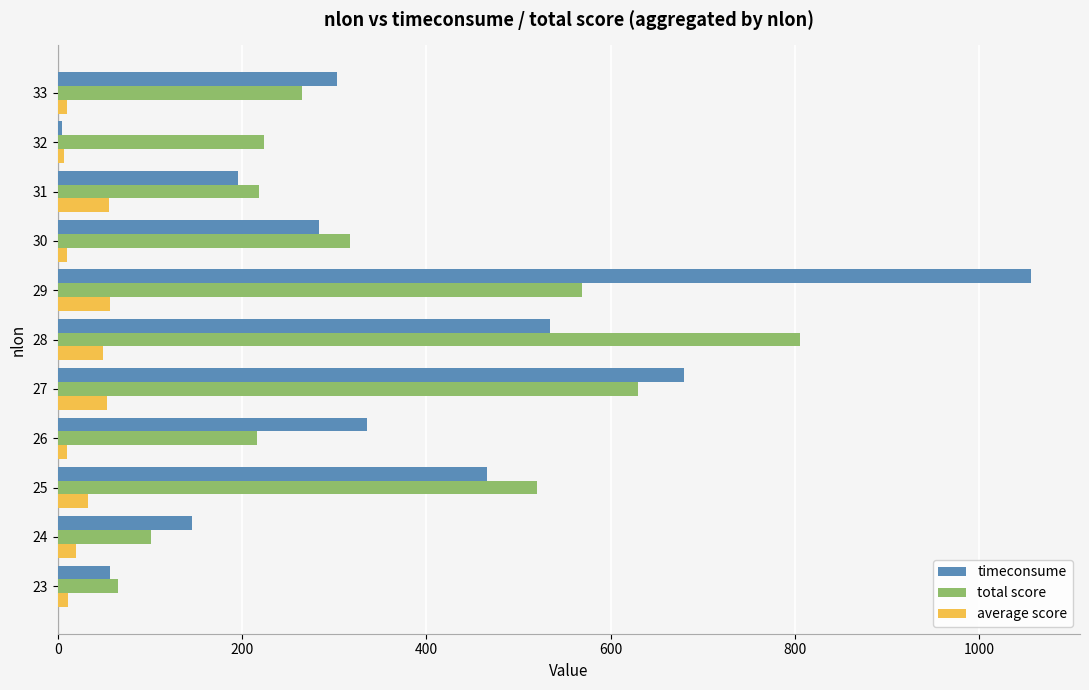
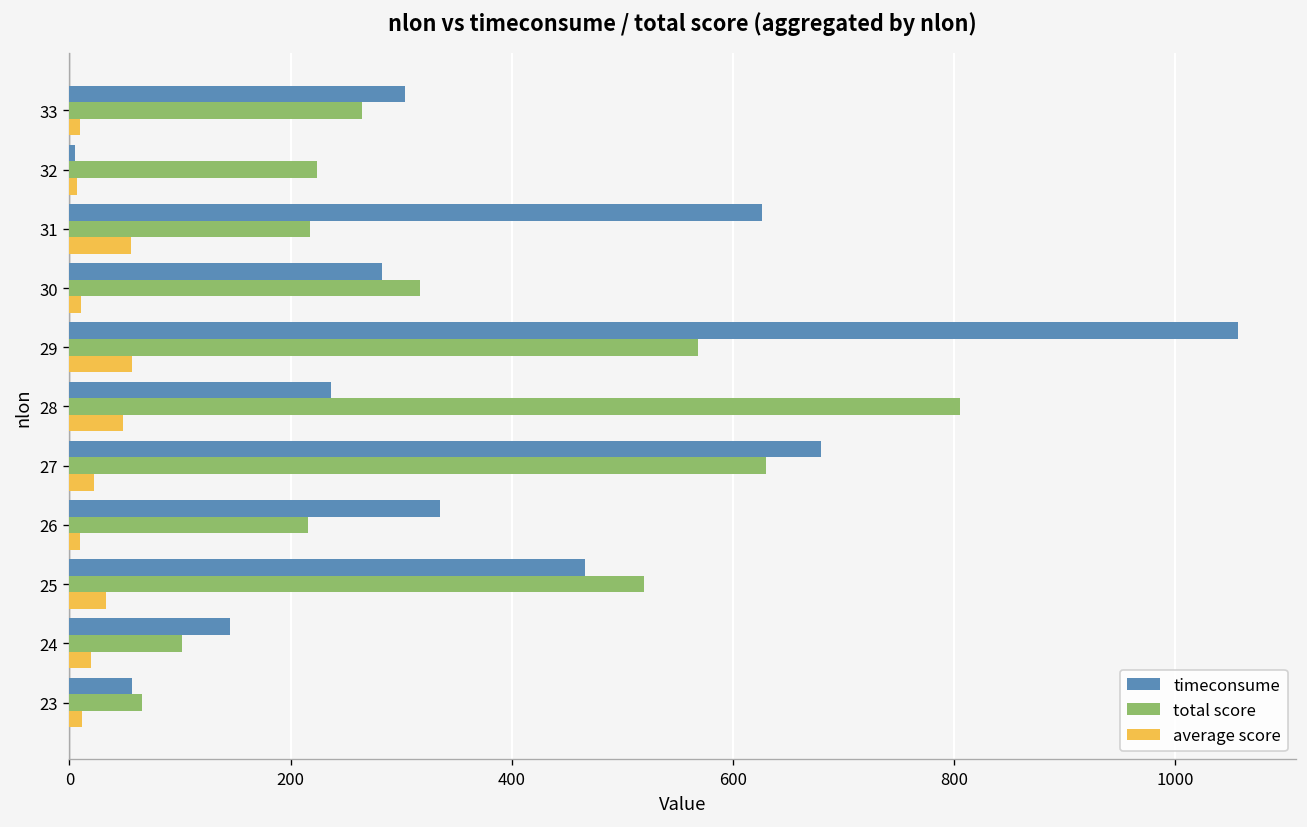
timeconsume, 31: 200 -> 630
timeconsume, 28: 530 -> 240
average score, 27: 50 -> 20
